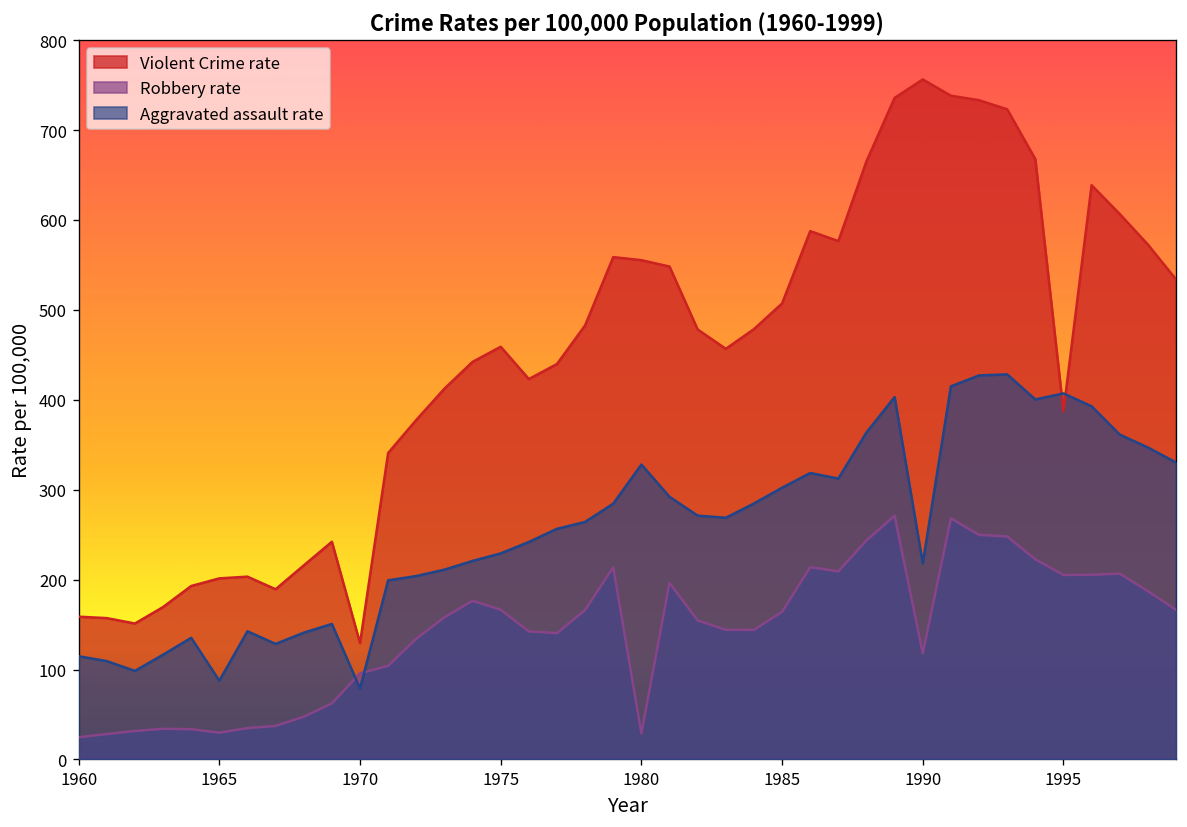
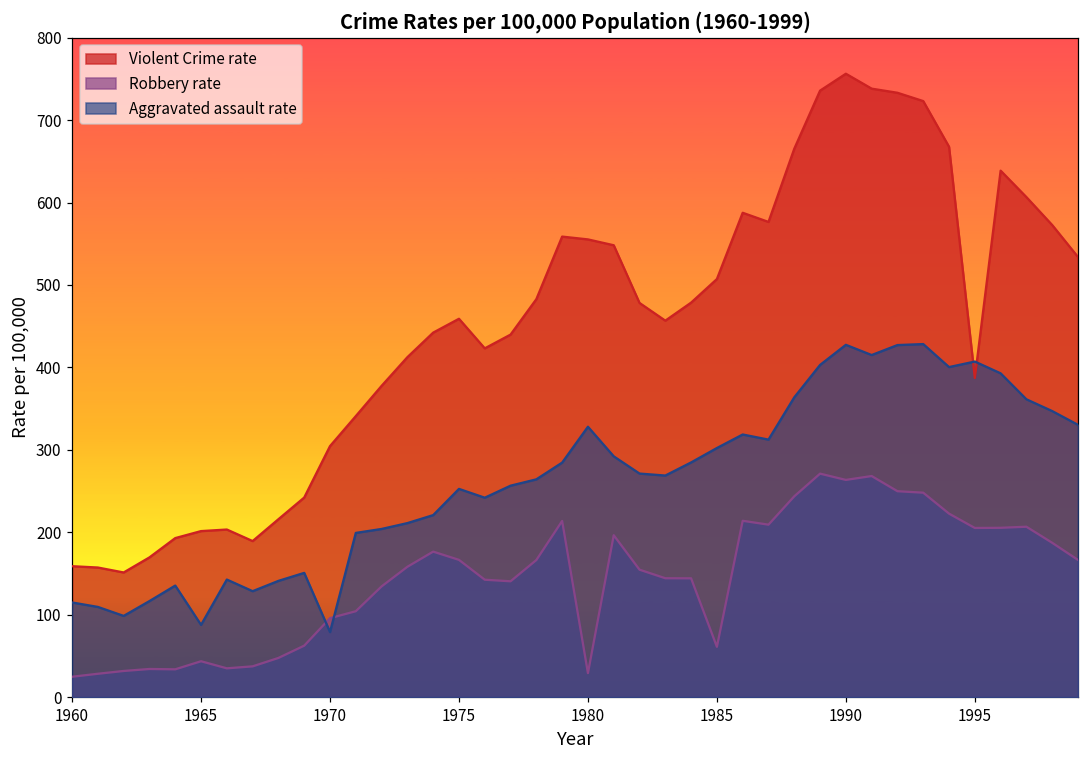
Robbery rate, 1965: 30 -> 40
Violent Crime rate, 1970: 130 -> 300
Aggravated assault rate, 1975: 230 -> 250
Robbery rate, 1985: 160 -> 60
Robbery rate, 1990: 120 -> 260
Aggravated assault rate, 1990: 220 -> 430
